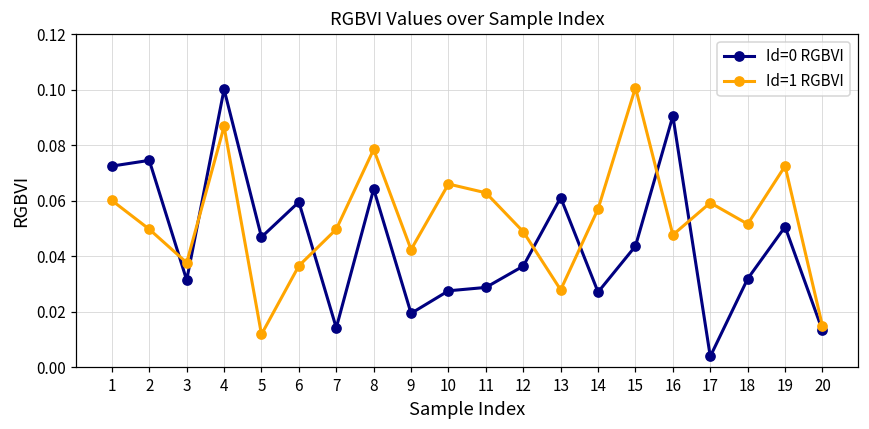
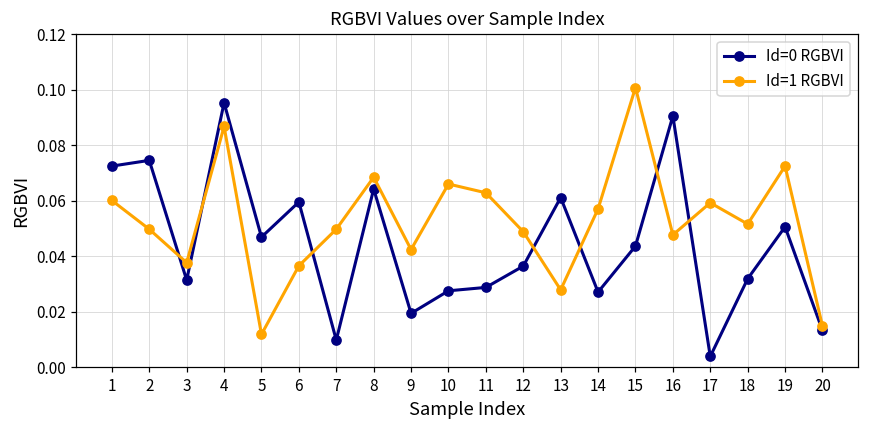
Id=0 RGBVI, 4: 0.100 -> 0.095
Id=0 RGBVI, 7: 0.014 -> 0.010
Id=1 RGBVI, 8: 0.079 -> 0.068
